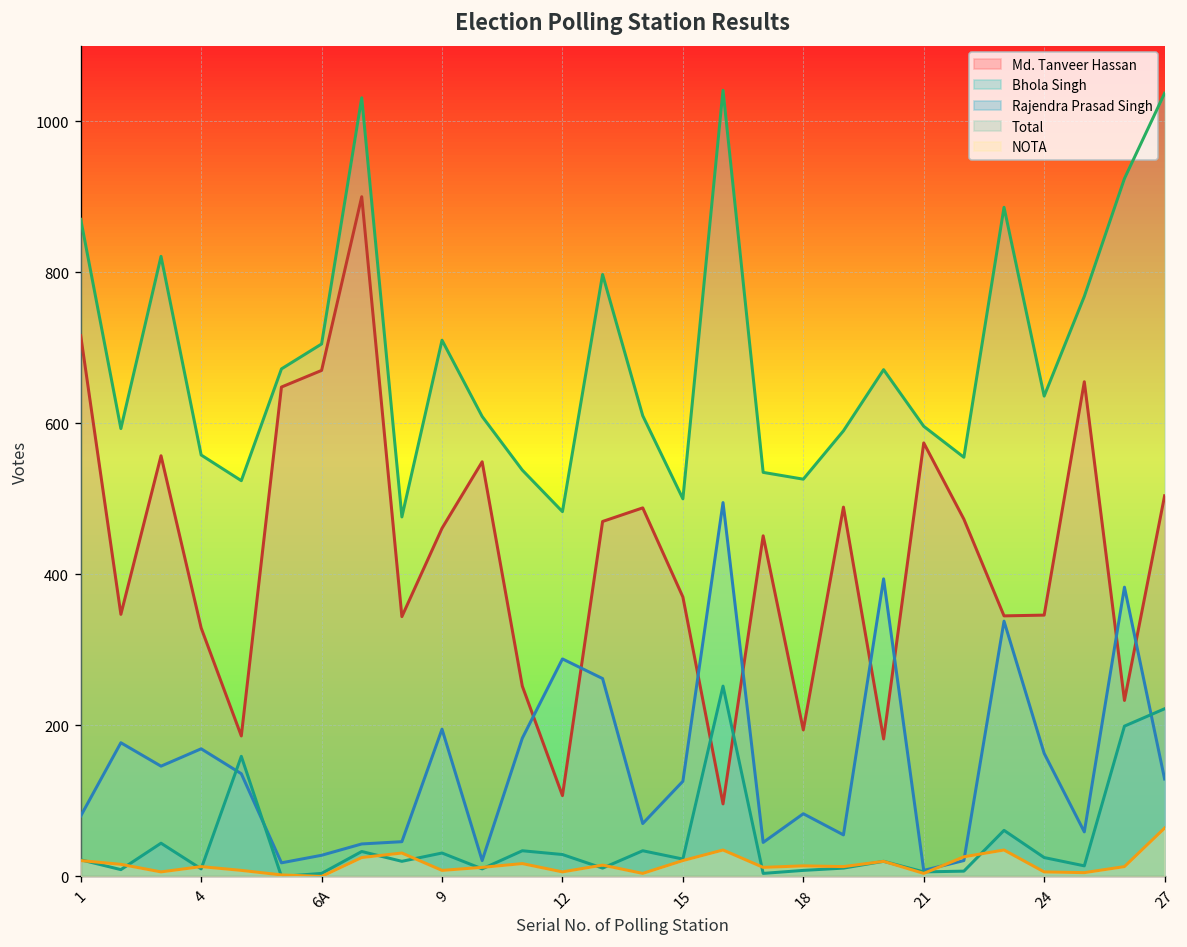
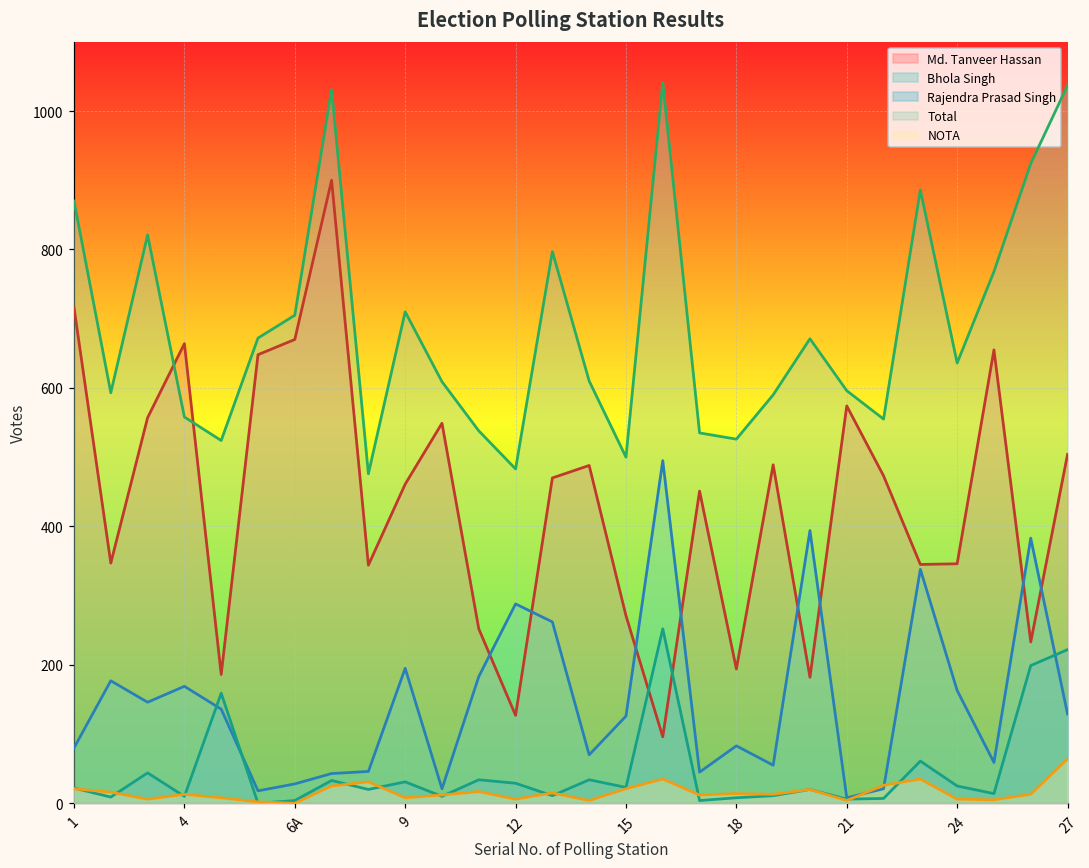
Md. Tanveer Hassan, 4: 330 -> 660
Md. Tanveer Hassan, 12: 110 -> 130
Md. Tanveer Hassan, 15: 370 -> 270
